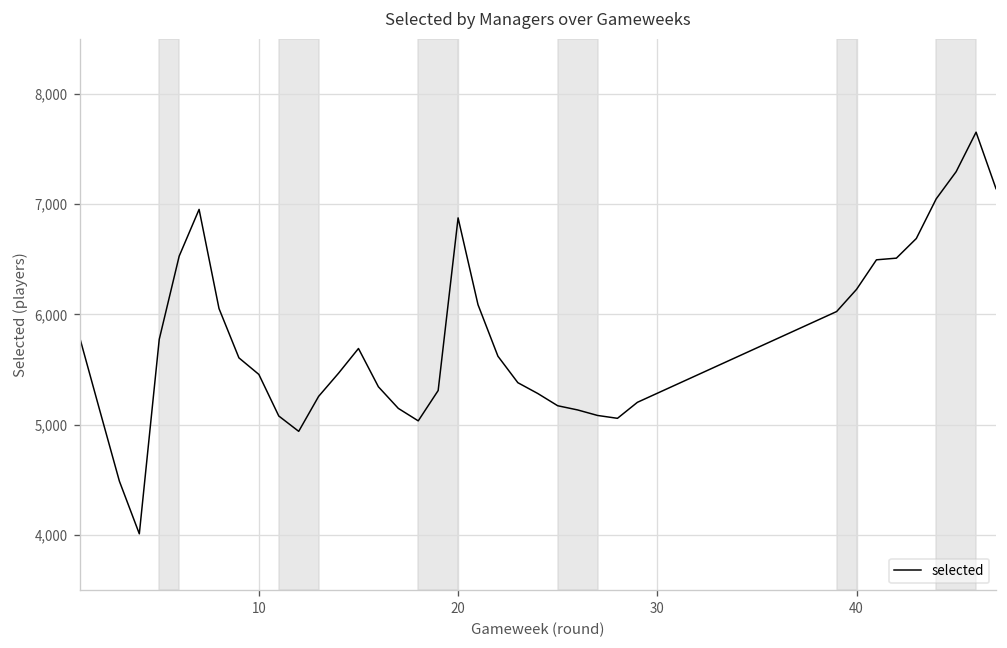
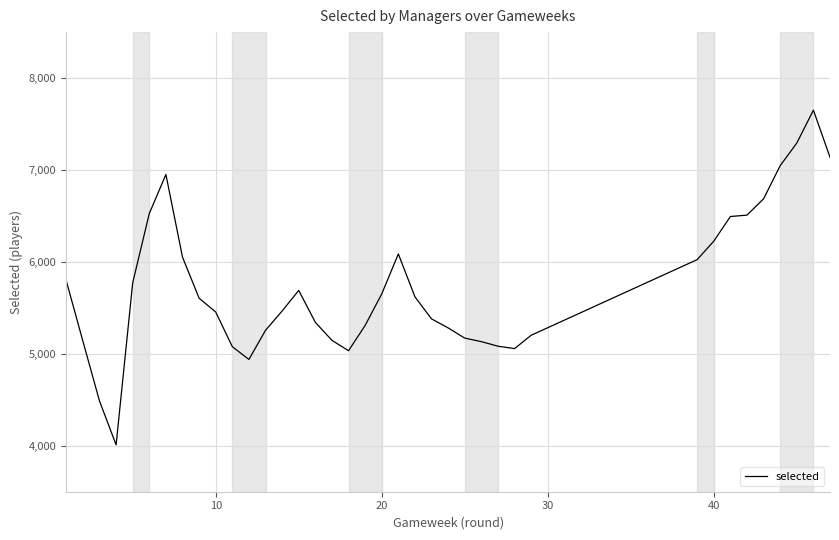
20: 6,900 -> 5,700
